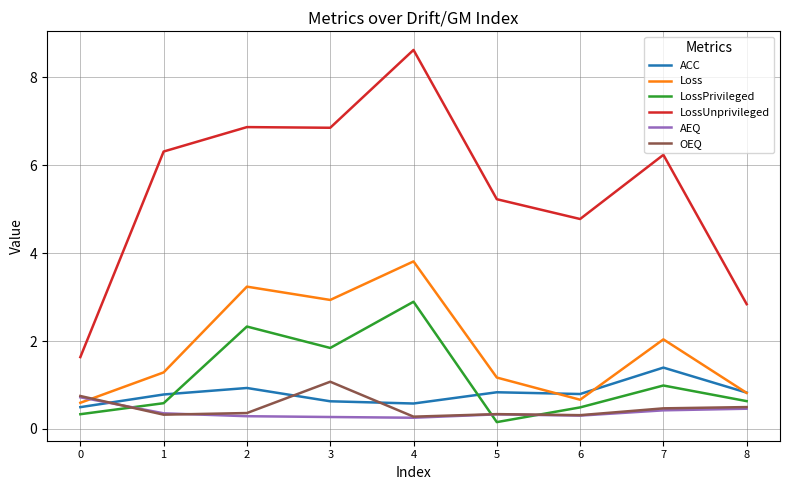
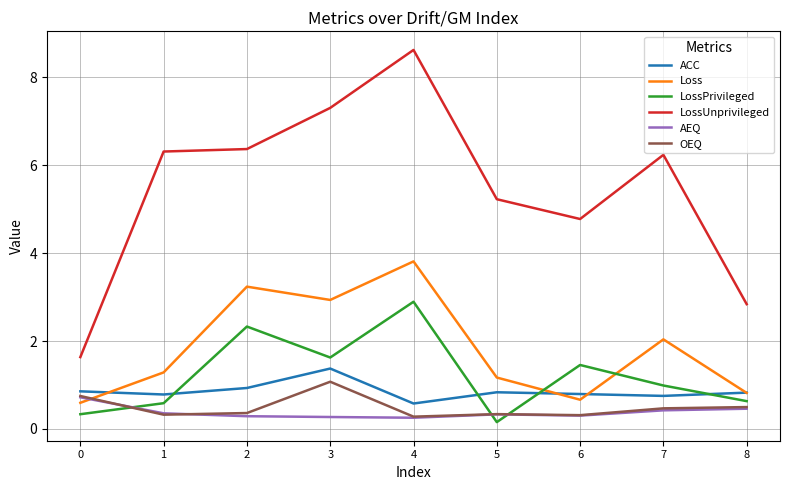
ACC, 0: 0.5 -> 0.9
LossUnprivileged, 2: 6.9 -> 6.4
ACC, 3: 0.6 -> 1.4
LossPrivileged, 3: 1.8 -> 1.6
LossUnprivileged, 3: 6.9 -> 7.3
LossPrivileged, 6: 0.5 -> 1.5
ACC, 7: 1.4 -> 0.8
